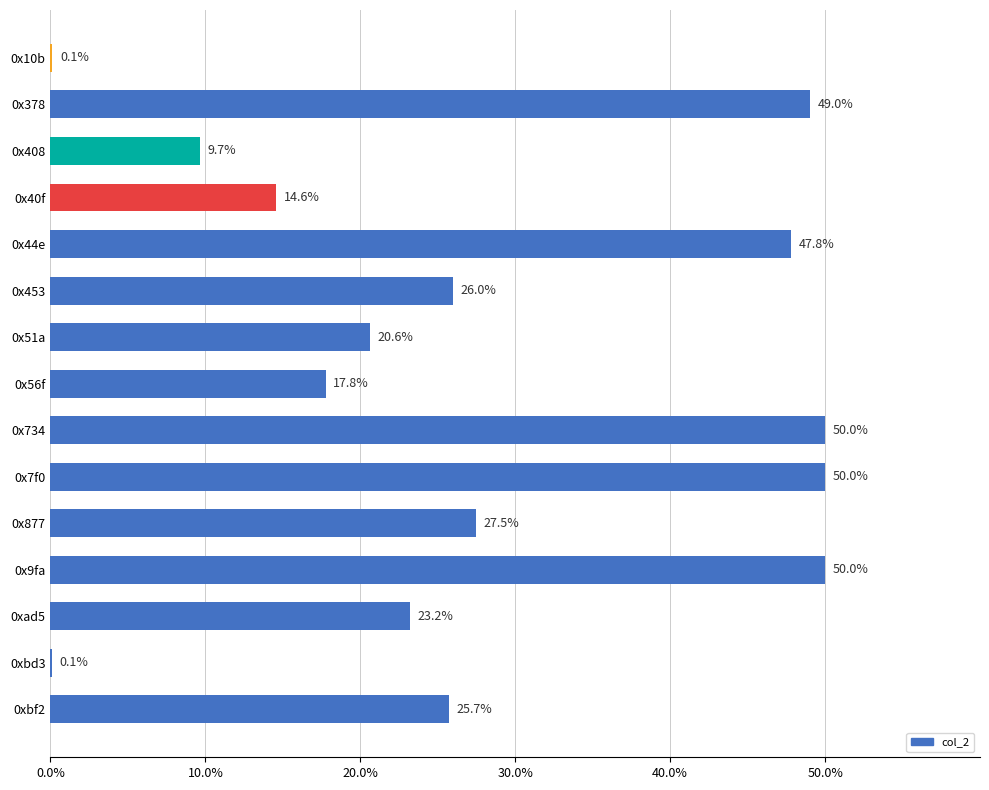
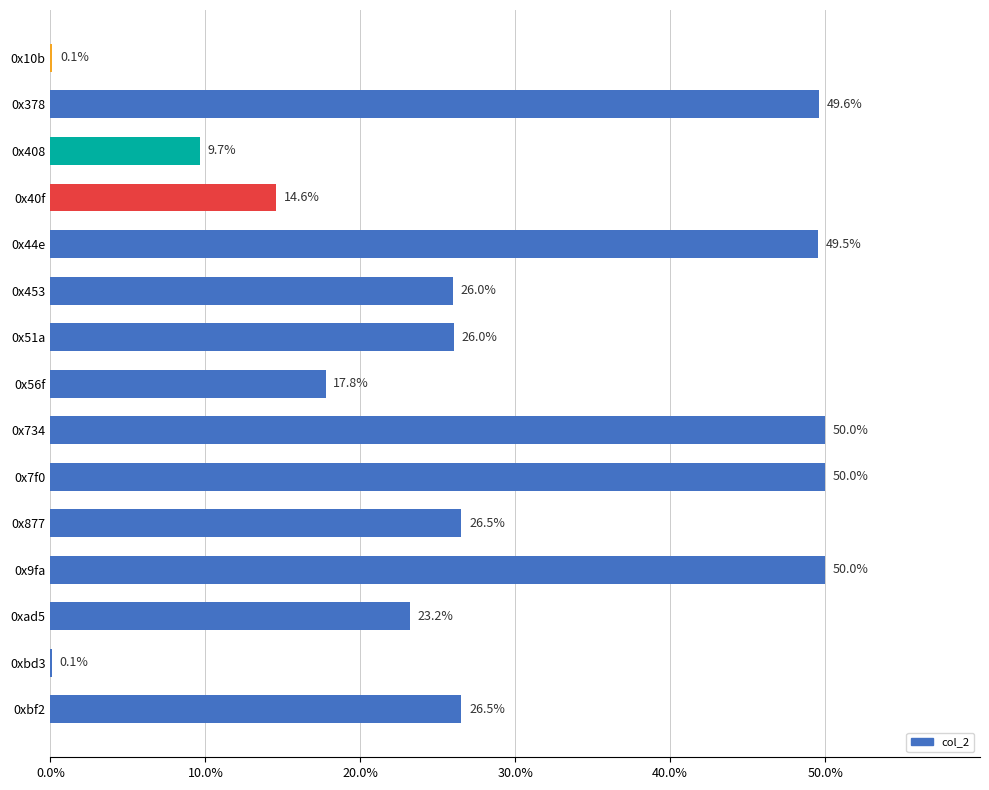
0x378: 49.0% -> 49.6%
0x44e: 47.8% -> 49.5%
0x51a: 20.6% -> 26.0%
0x877: 27.5% -> 26.5%
0xbf2: 25.7% -> 26.5%
